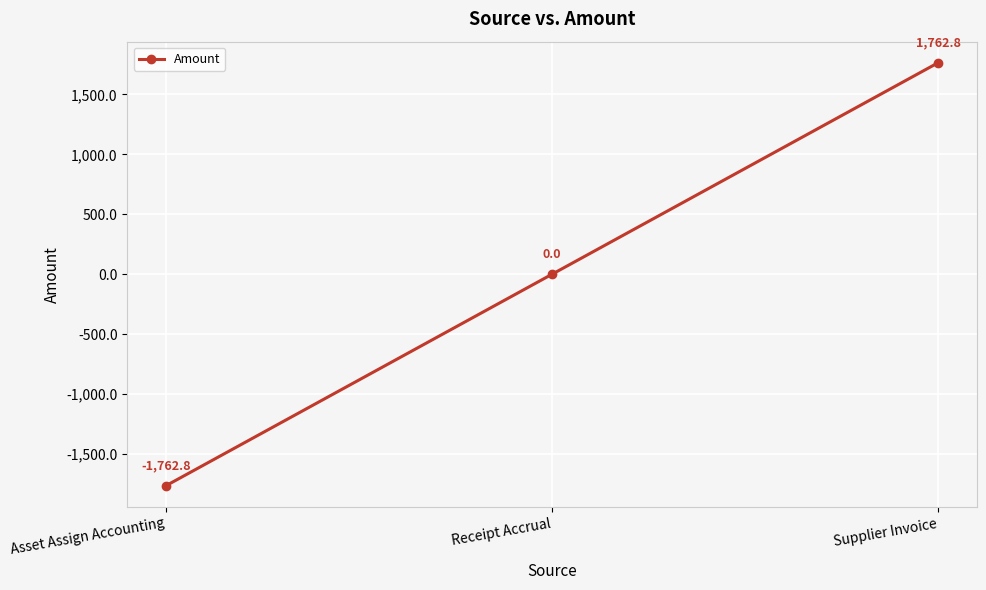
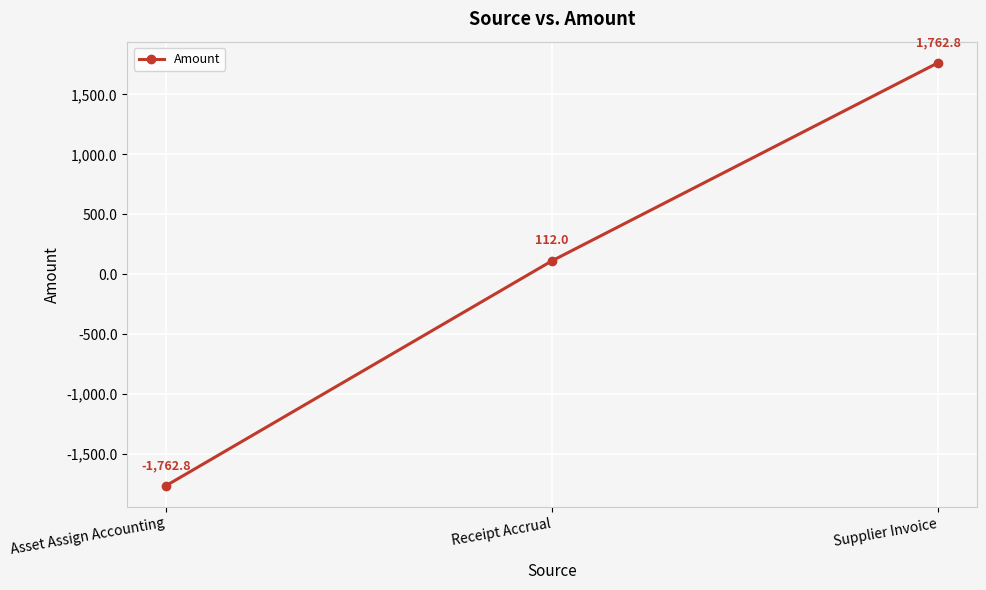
Receipt Accrual: 0.0 -> 112.0
